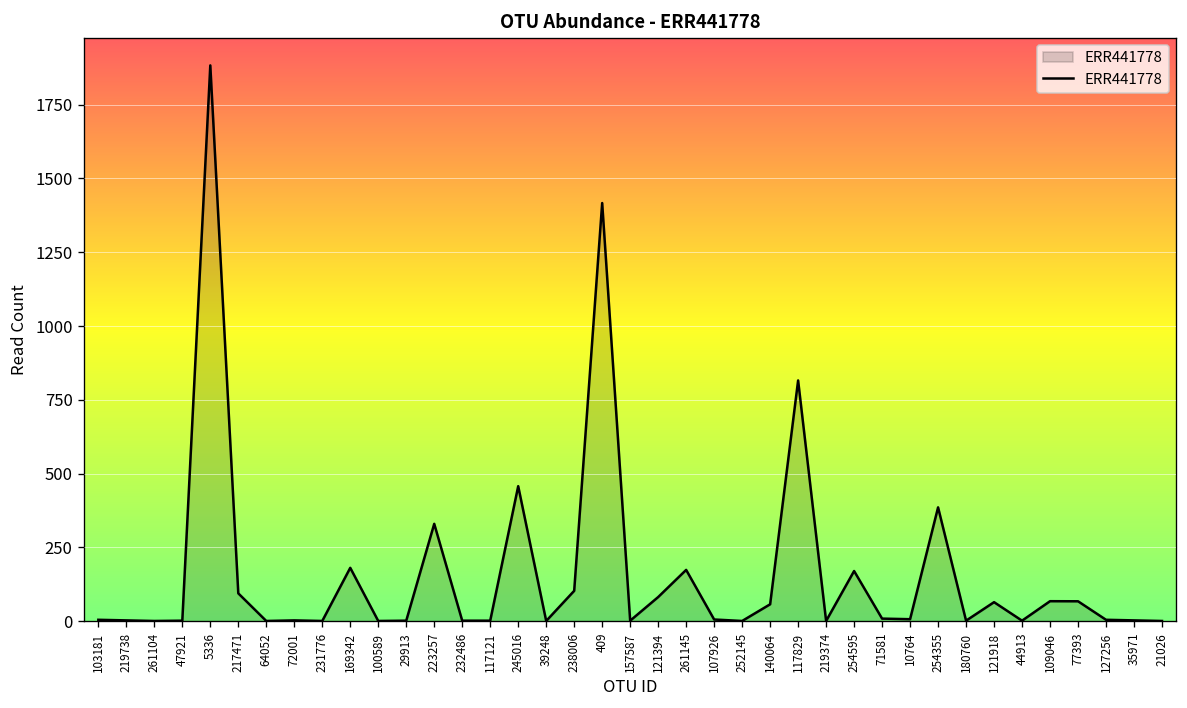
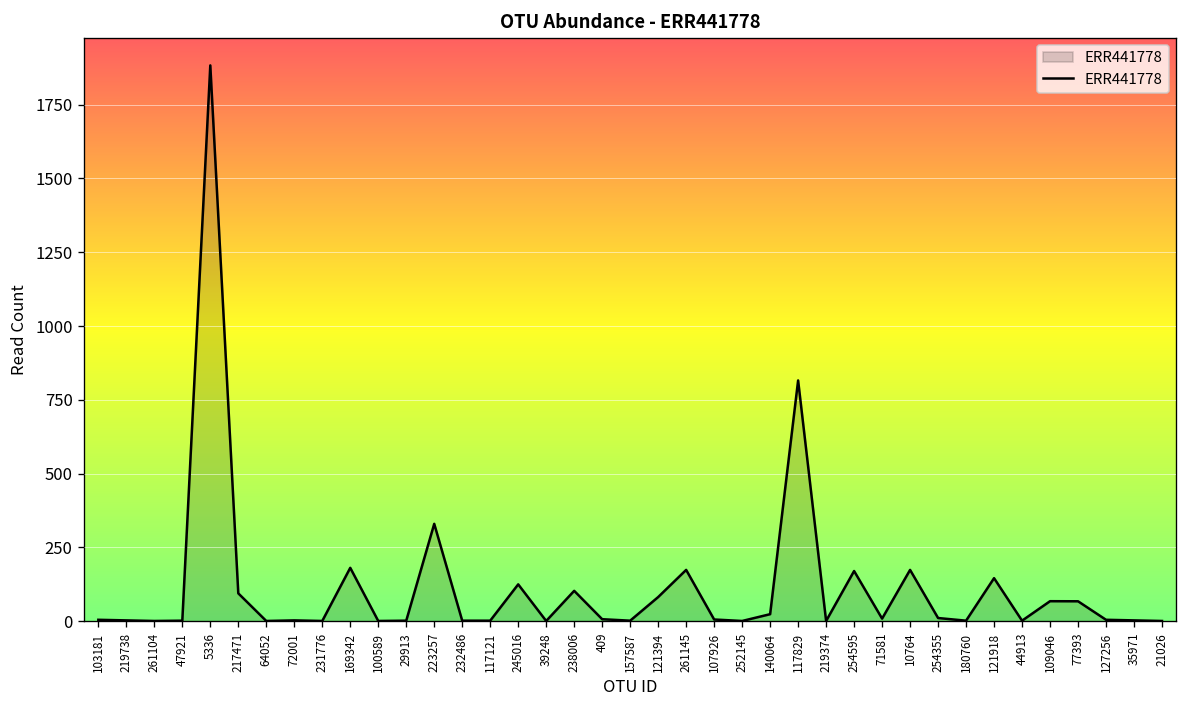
245016: 460 -> 130
409: 1420 -> 10
140064: 60 -> 20
10764: 10 -> 170
254355: 390 -> 10
121918: 60 -> 150
